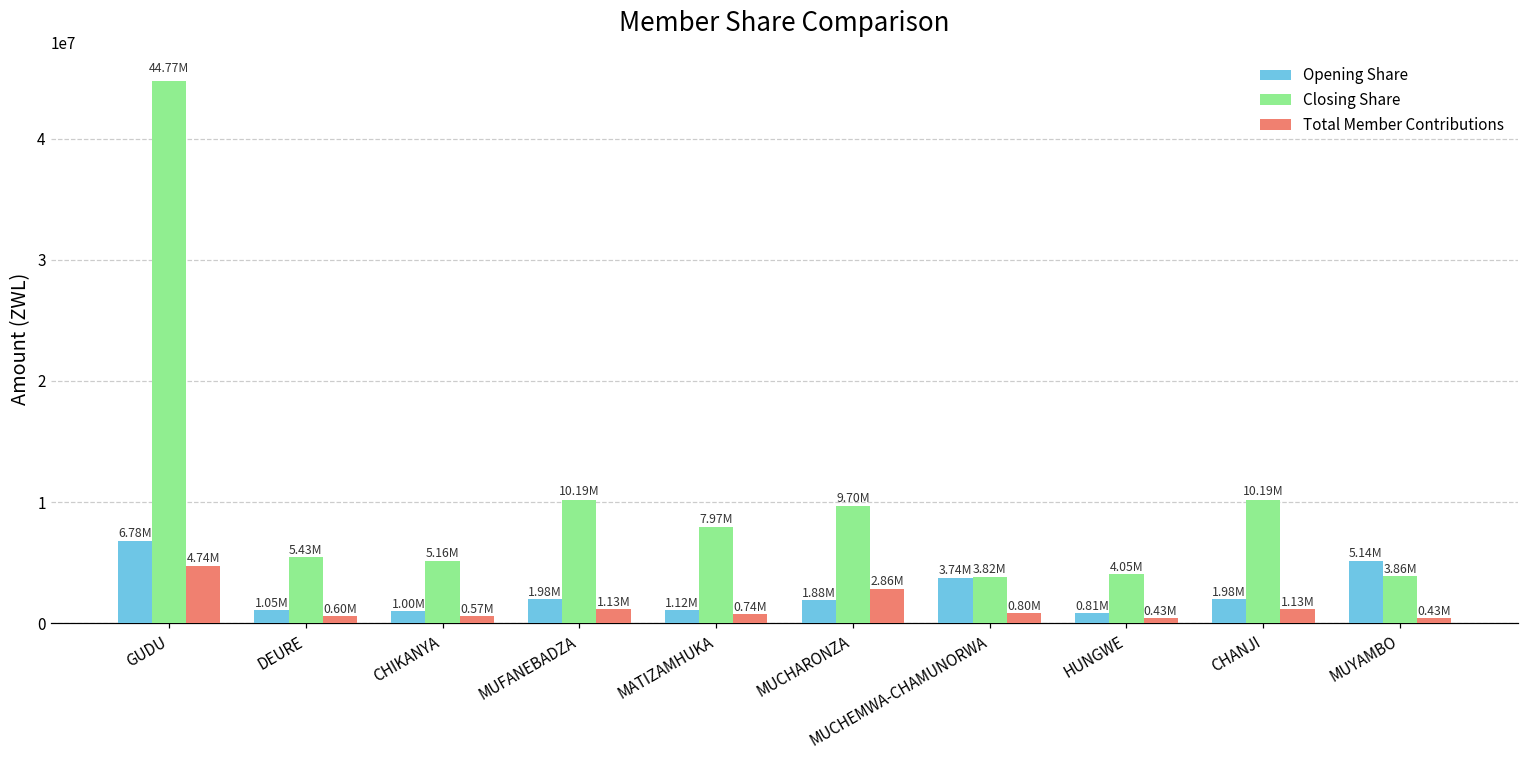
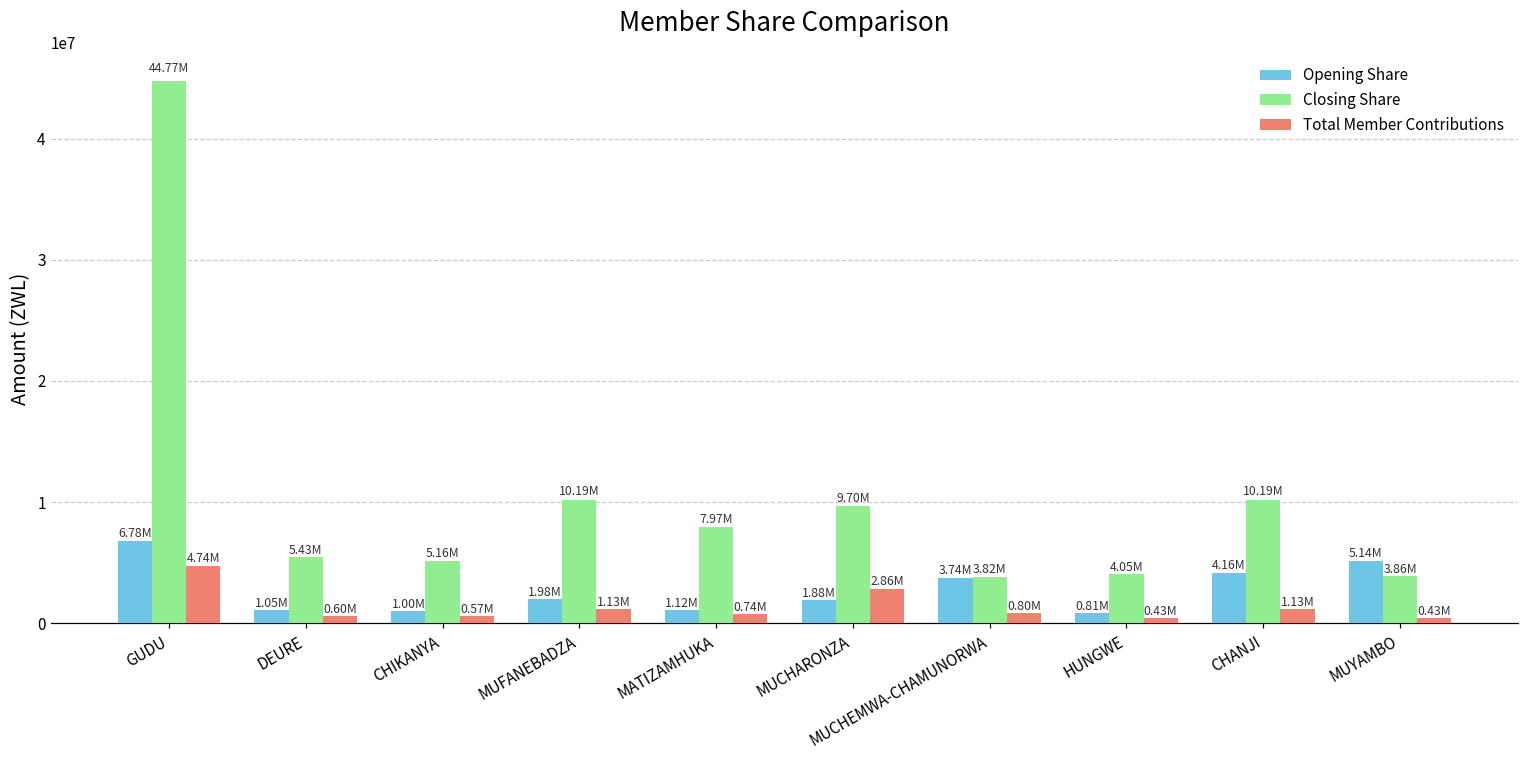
Opening Share, CHANJI: 1.98M -> 4.16M
